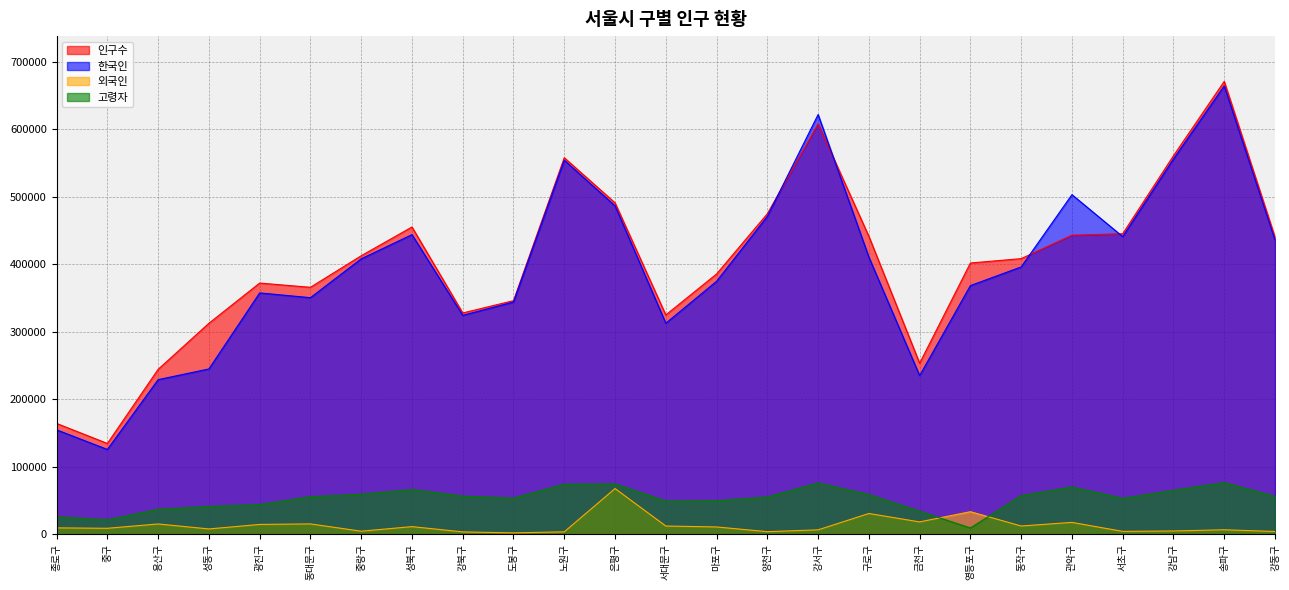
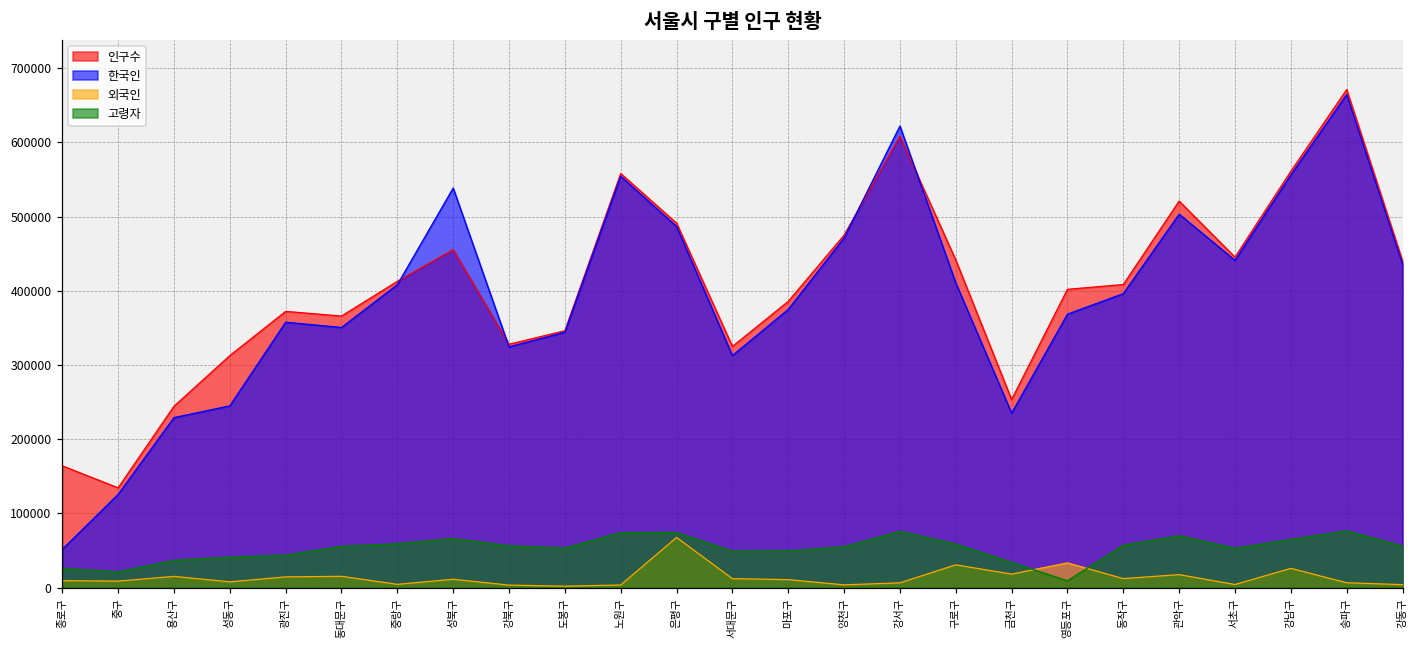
한국인, 종로구: 150000 -> 50000
한국인, 성북구: 440000 -> 540000
인구수, 관악구: 440000 -> 520000
외국인, 강남구: 0 -> 30000
